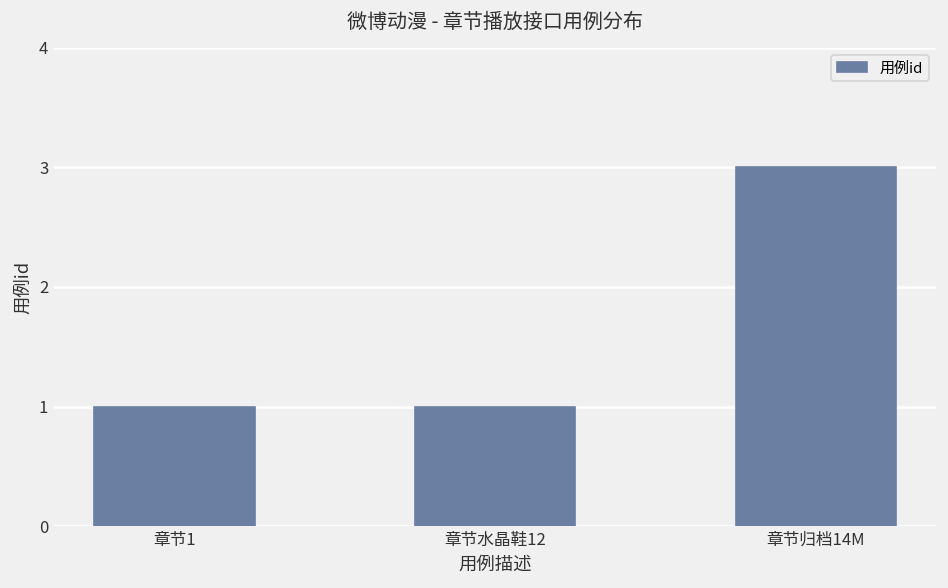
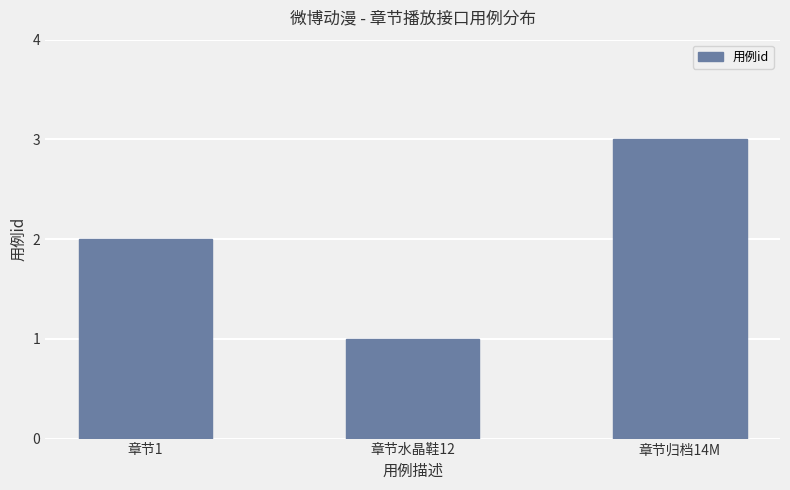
章节1: 1 -> 2
